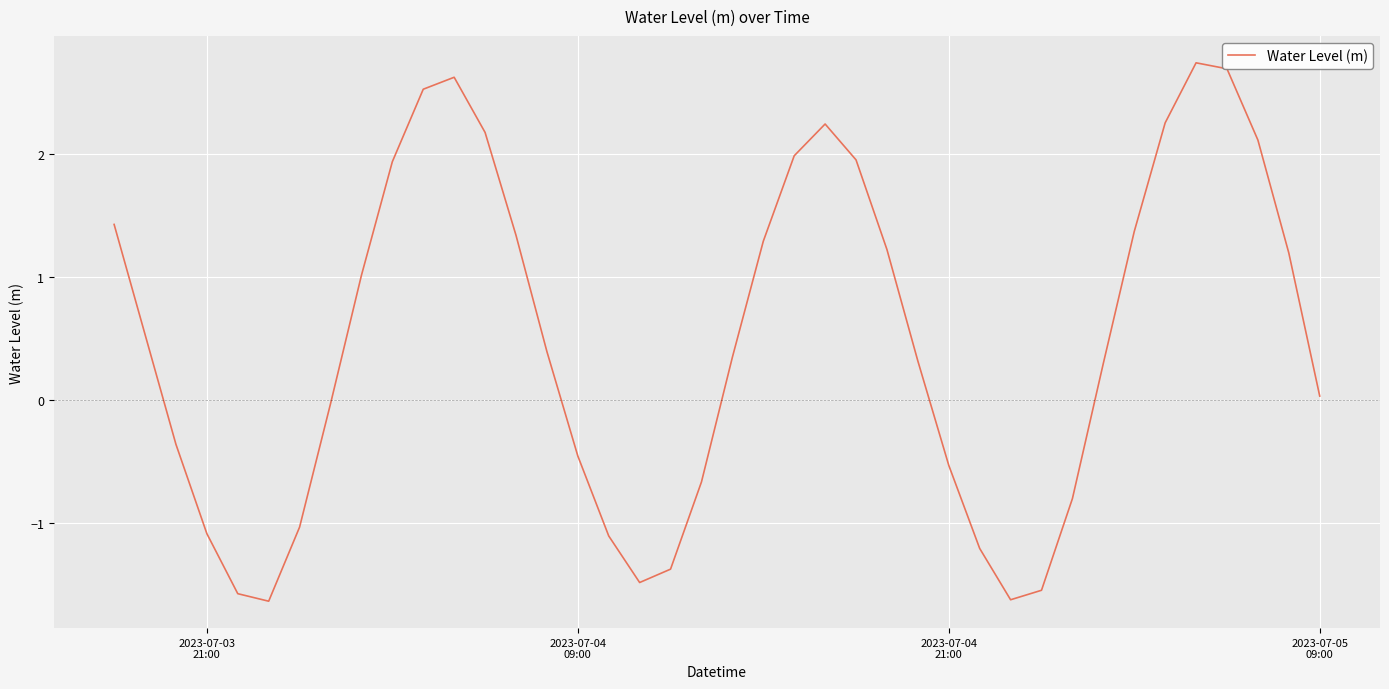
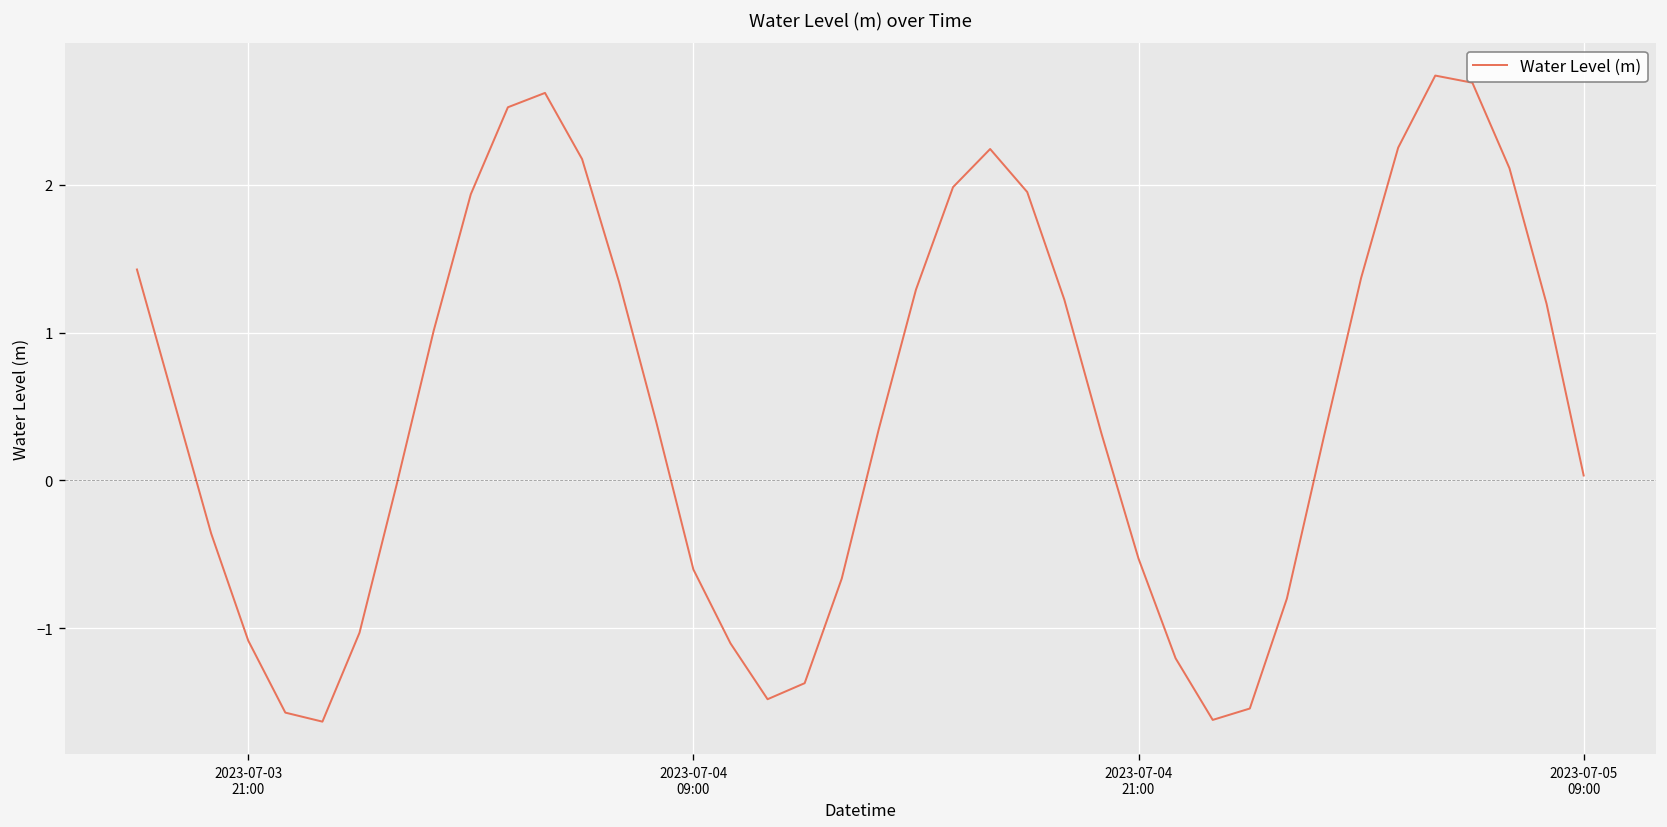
2023-07-04 09:00: -0.45 -> -0.60
